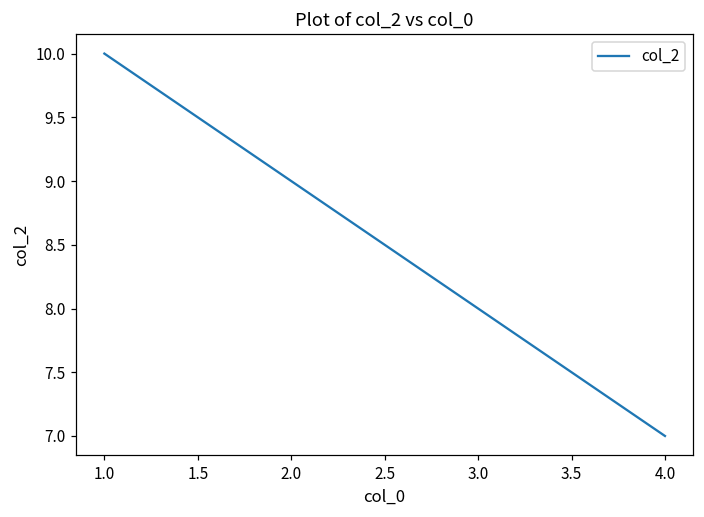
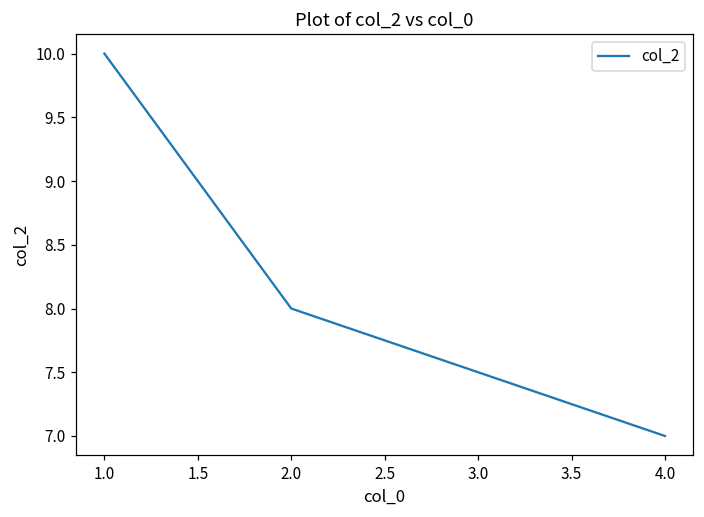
2.0: 9 -> 8
